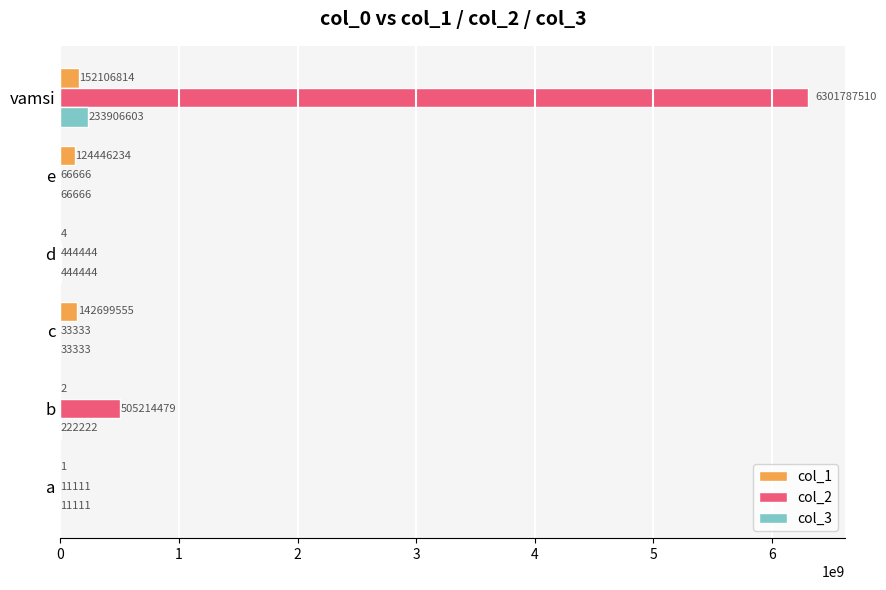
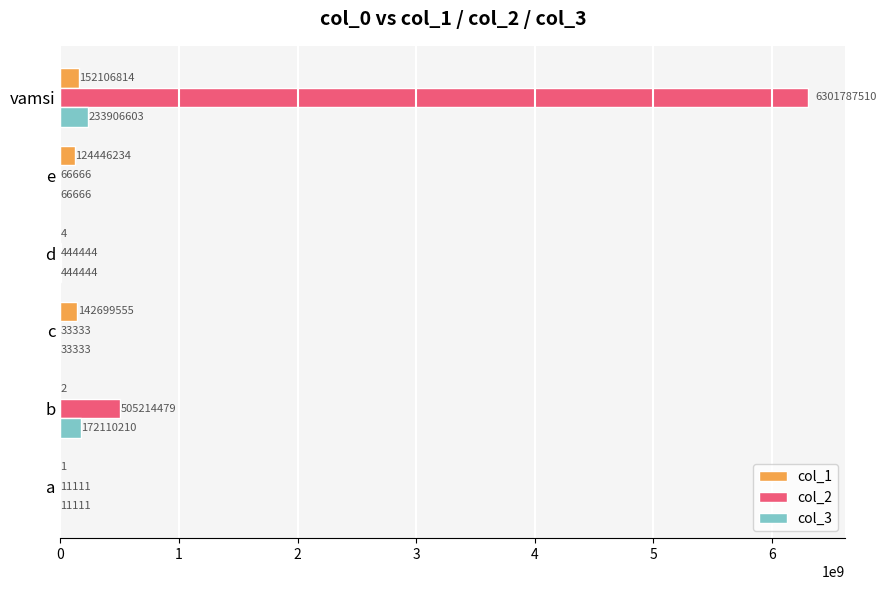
col_3, b: 222222 -> 172110210
